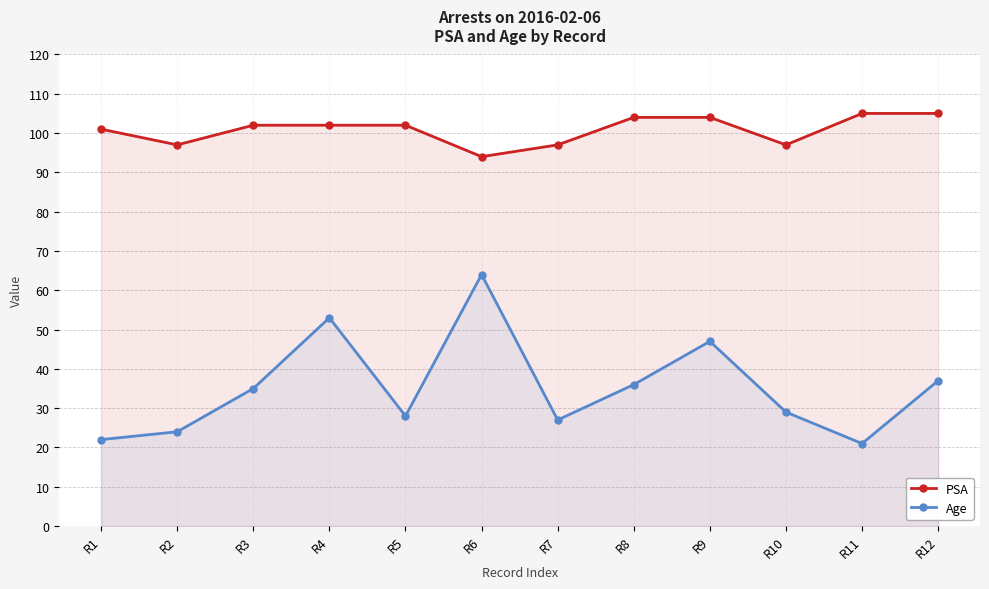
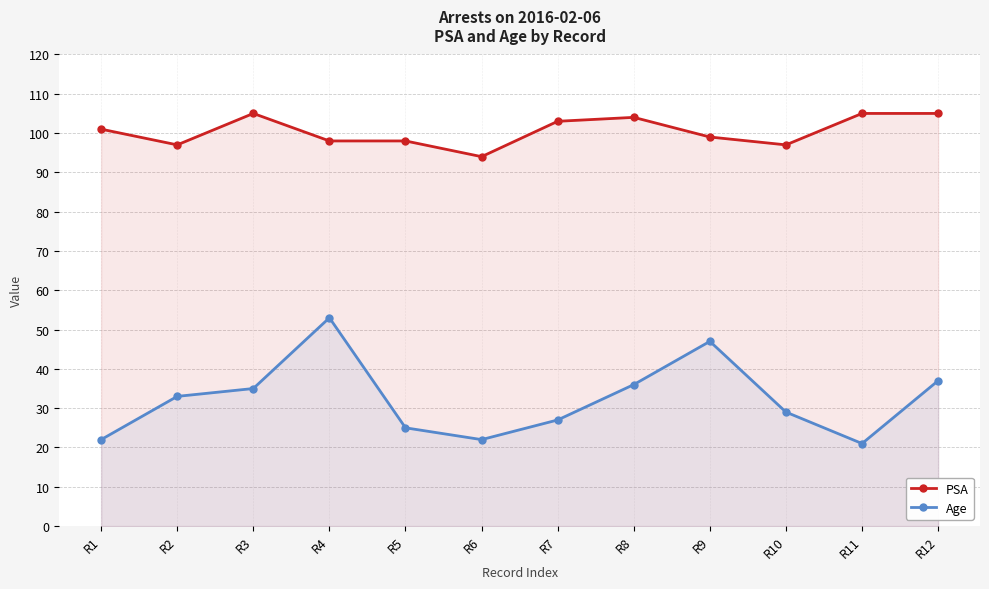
Age, R2: 24 -> 33
PSA, R3: 102 -> 105
PSA, R4: 102 -> 98
PSA, R5: 102 -> 98
Age, R5: 28 -> 25
Age, R6: 64 -> 22
PSA, R7: 97 -> 103
PSA, R9: 104 -> 99
